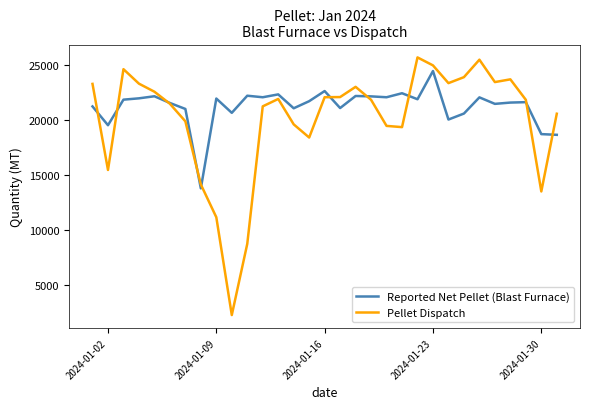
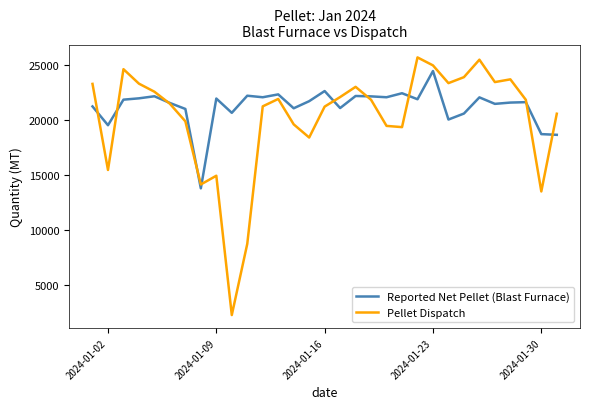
Pellet Dispatch, 2024-01-09: 11100 -> 14900
Pellet Dispatch, 2024-01-16: 22100 -> 21200
